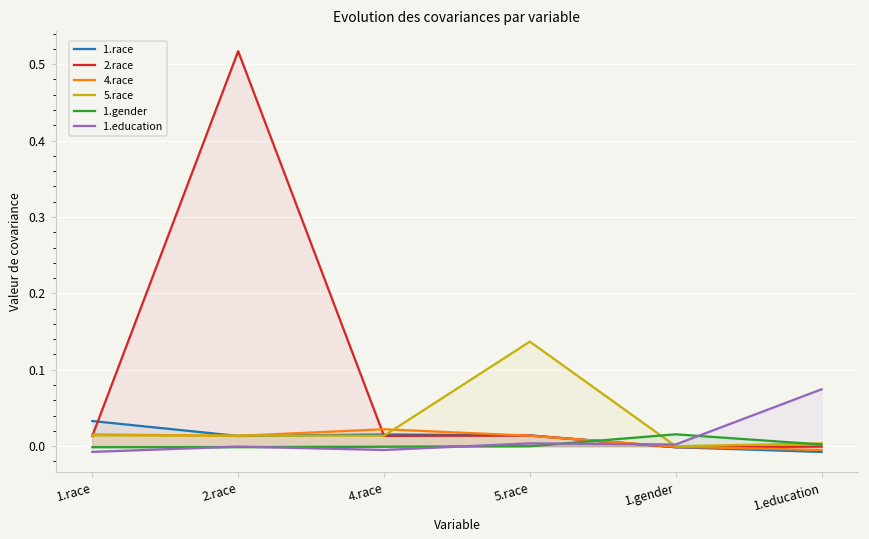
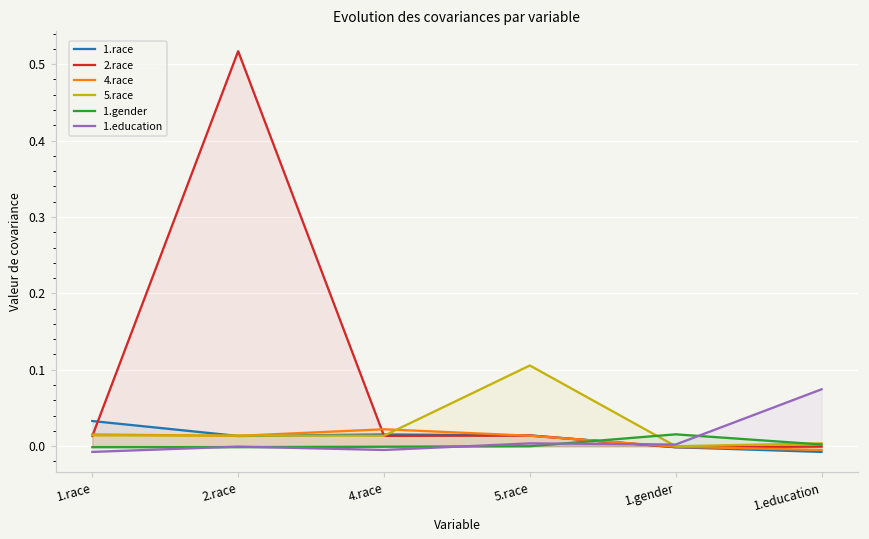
5.race, 5.race: 0.14 -> 0.11
